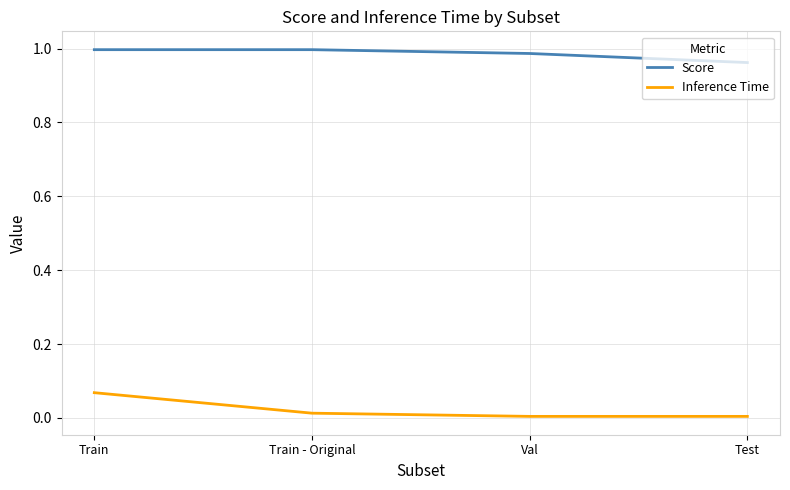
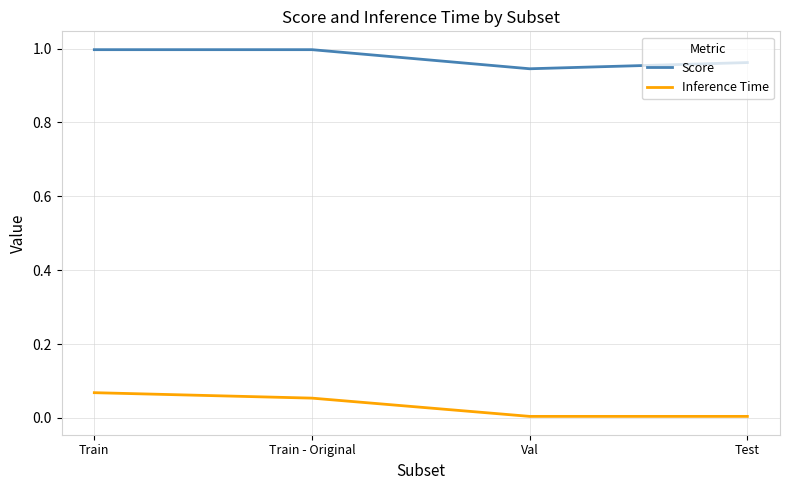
Inference Time, Train - Original: 0.01 -> 0.05
Score, Val: 0.99 -> 0.95
